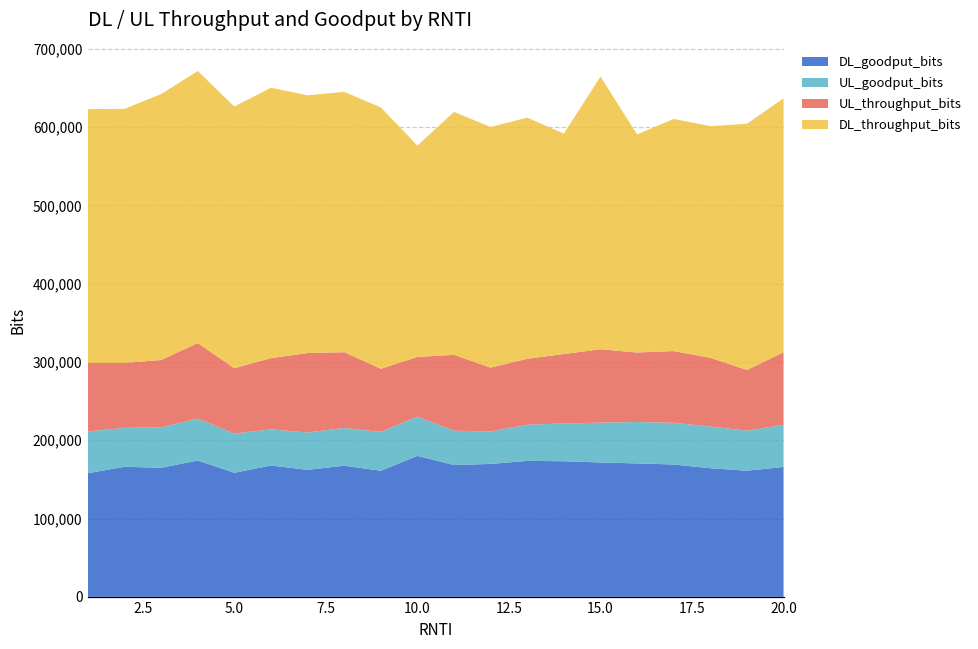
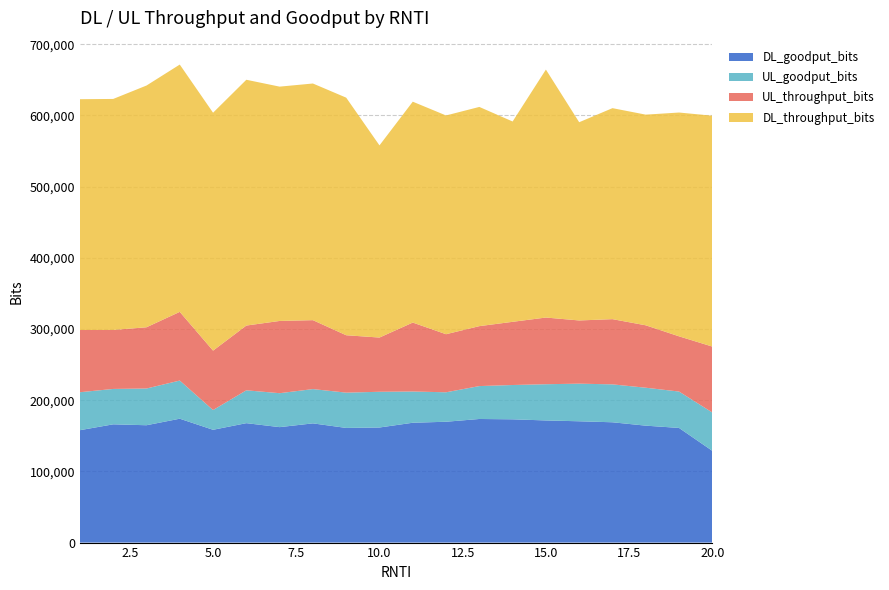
UL_goodput_bits, 5.0: 50,000 -> 30,000
DL_goodput_bits, 10.0: 180,000 -> 160,000
DL_goodput_bits, 20.0: 170,000 -> 130,000
